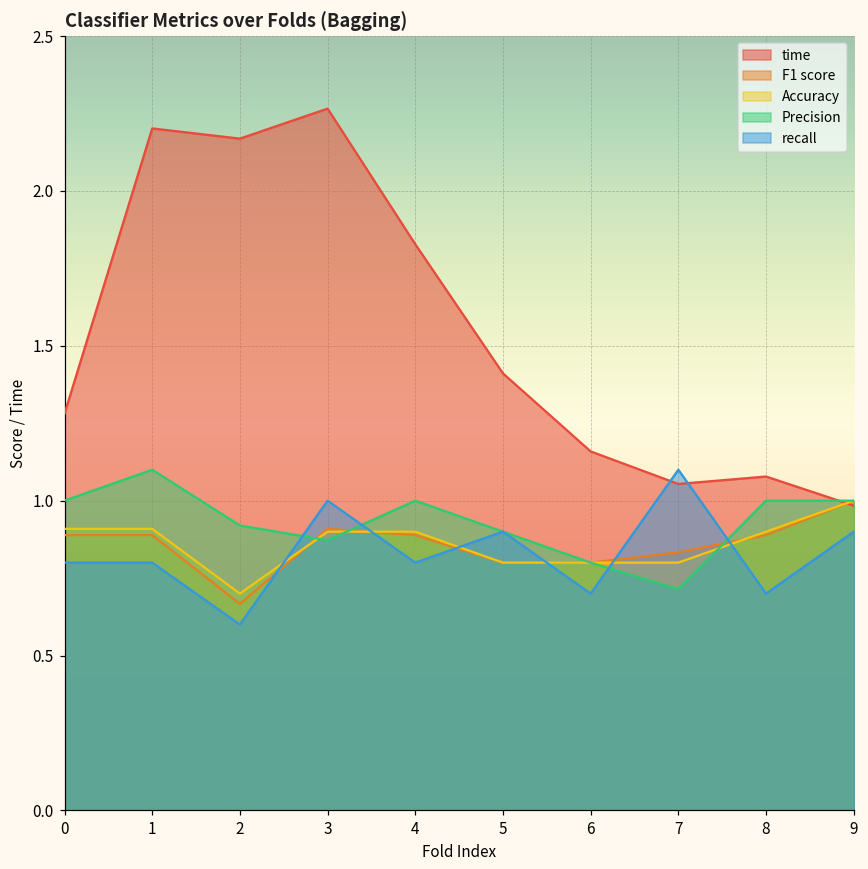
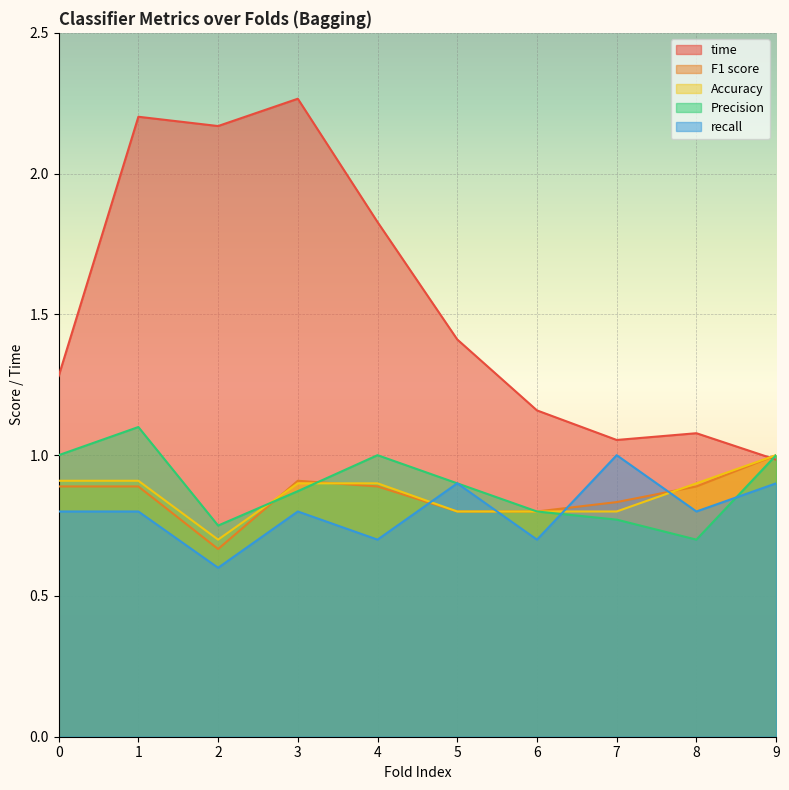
Precision, 2: 0.92 -> 0.75
recall, 3: 1.0 -> 0.8
recall, 4: 0.8 -> 0.7
Precision, 7: 0.71 -> 0.77
recall, 7: 1.1 -> 1.0
Precision, 8: 1.0 -> 0.7
recall, 8: 0.7 -> 0.8
